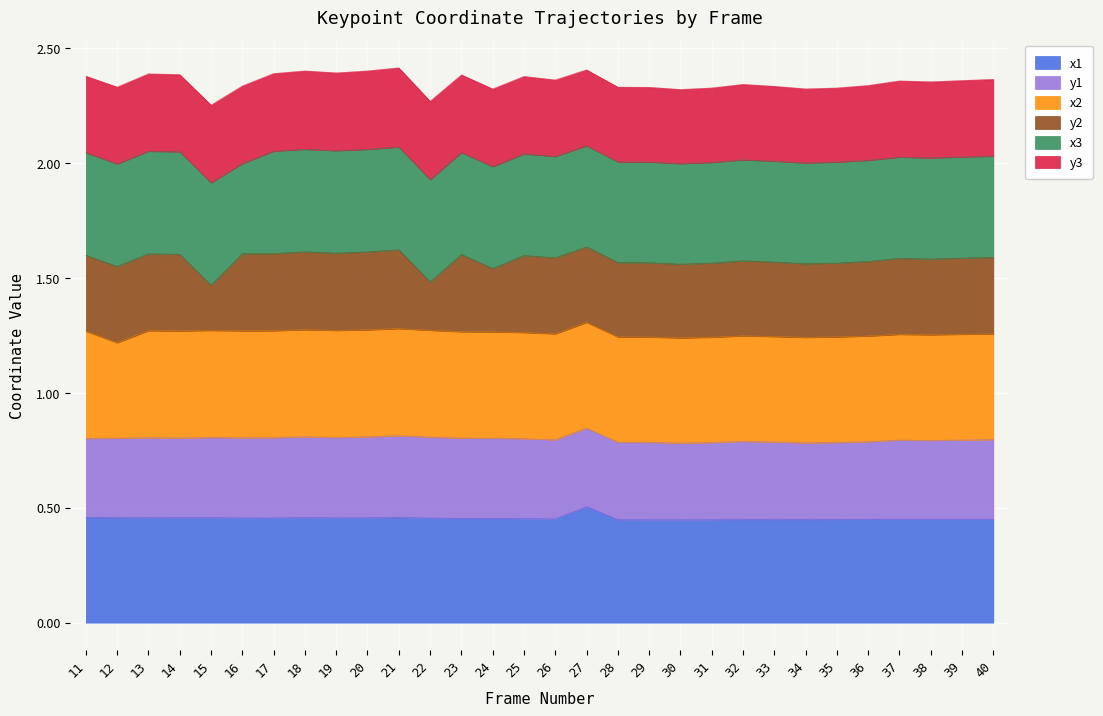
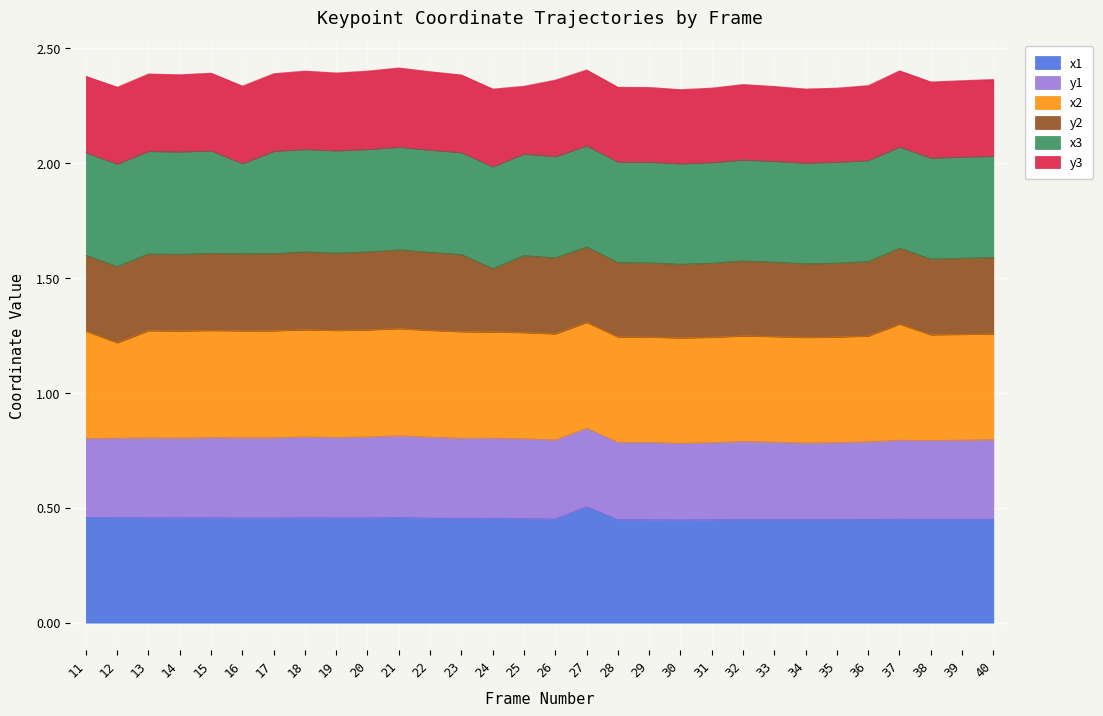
y2, 15: 0.20 -> 0.34
y2, 22: 0.21 -> 0.34
y3, 25: 0.34 -> 0.29
x2, 37: 0.46 -> 0.51
